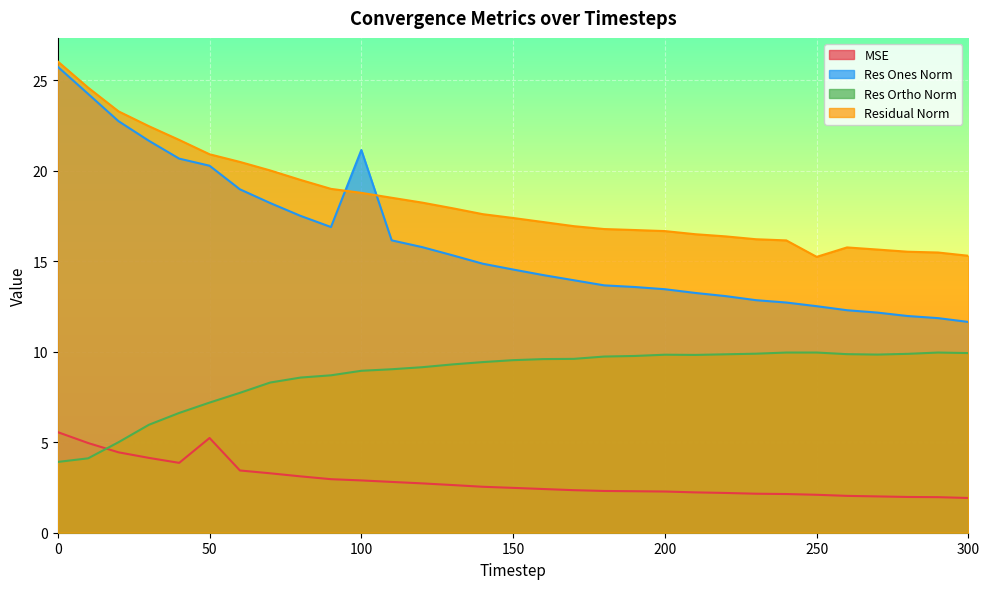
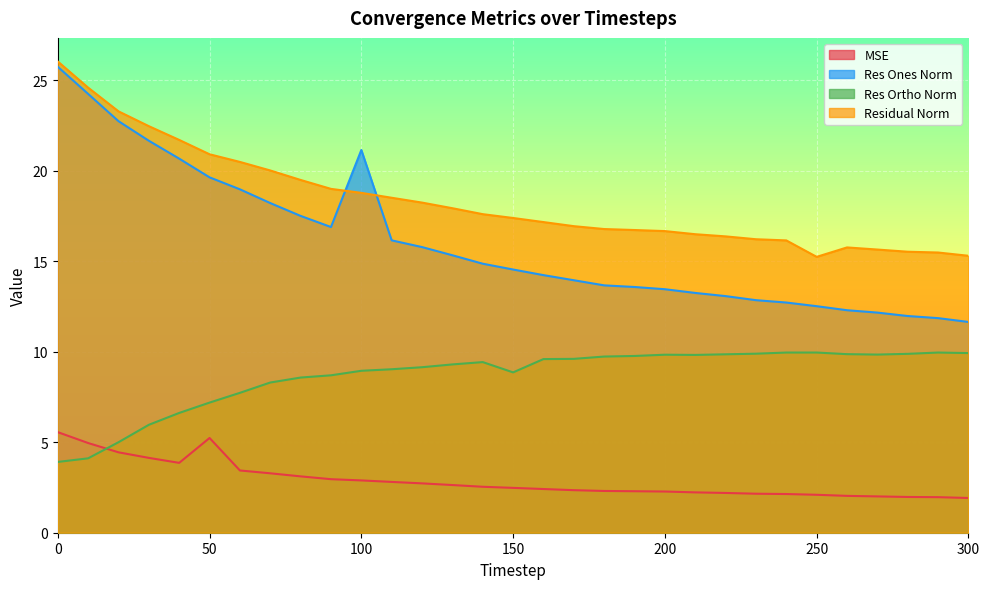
Res Ones Norm, 50: 20.3 -> 19.6
Res Ortho Norm, 150: 9.5 -> 8.9
